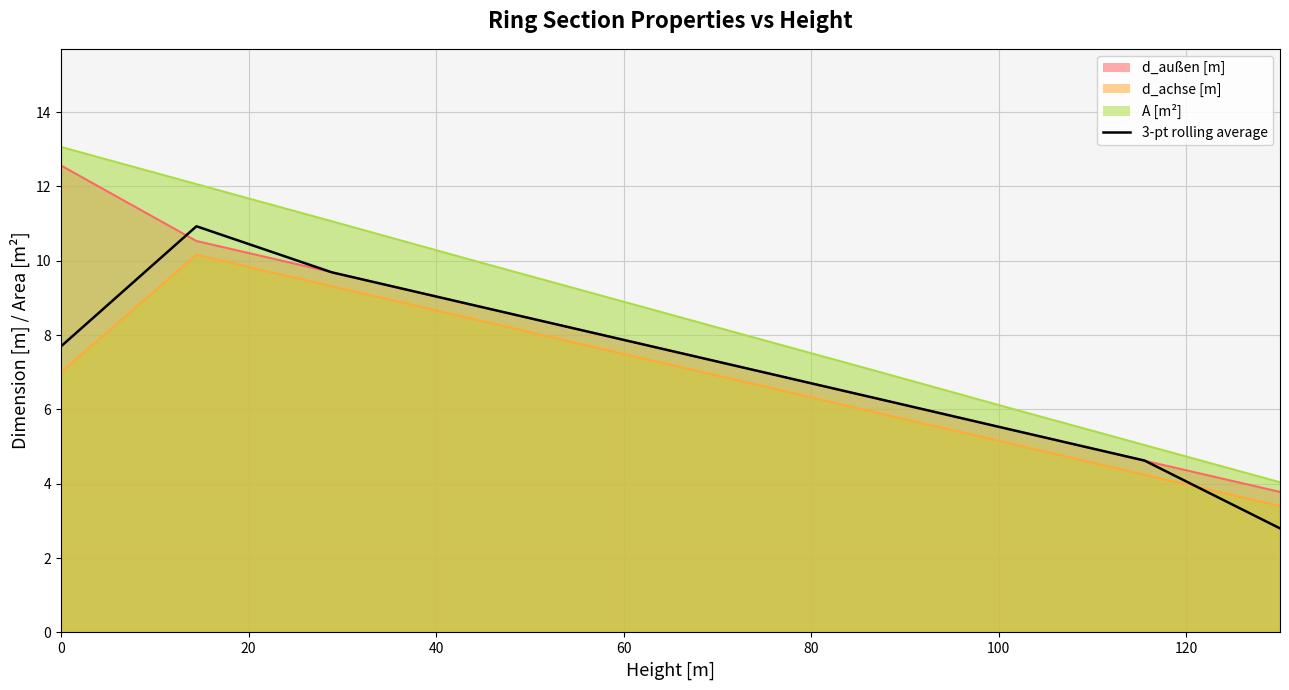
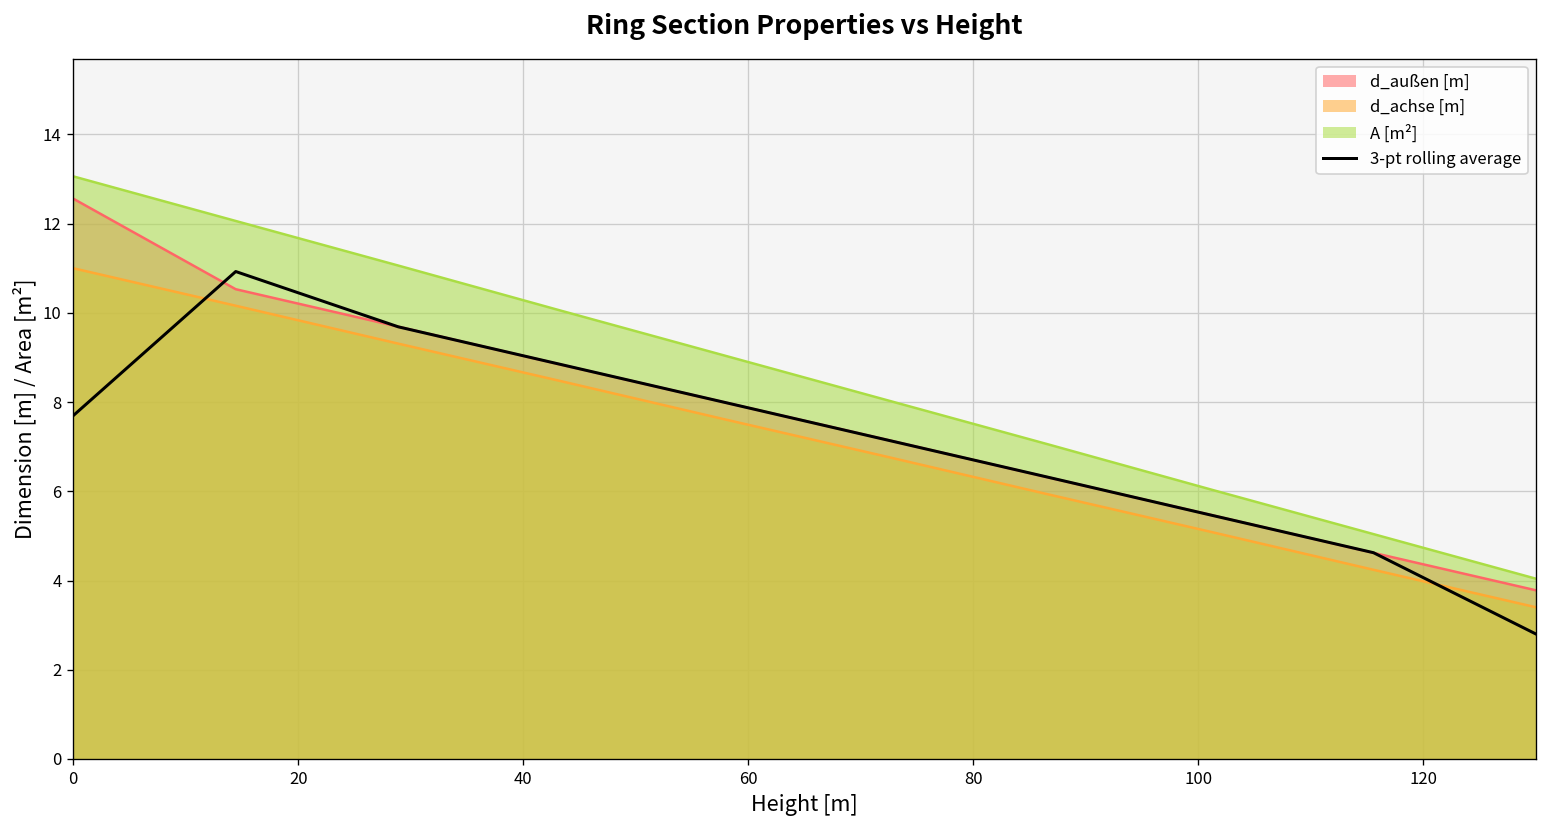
d_achse [m], 0: 7 -> 11
